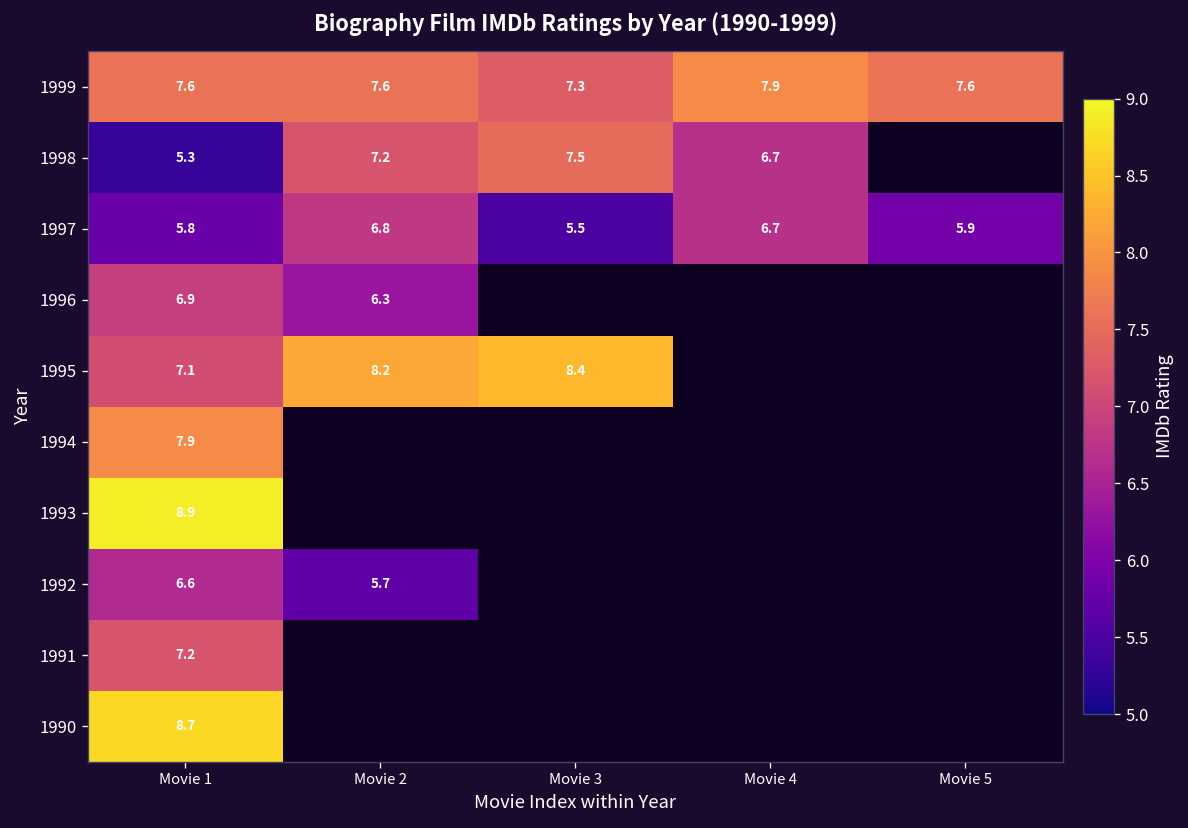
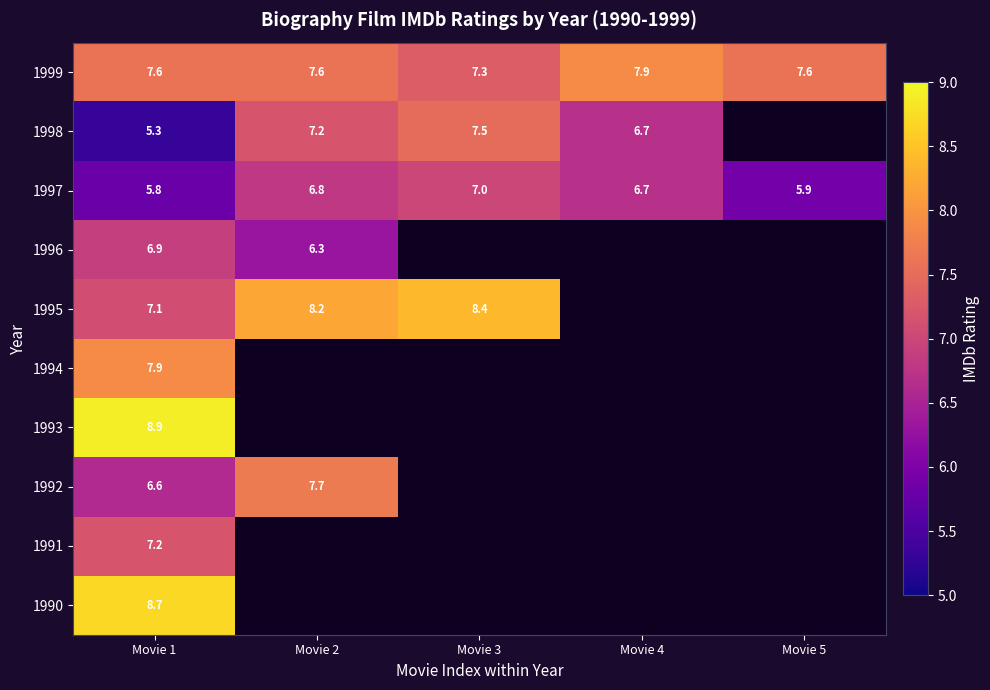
1997, Movie 3: 5.5 -> 7.0
1992, Movie 2: 5.7 -> 7.7
